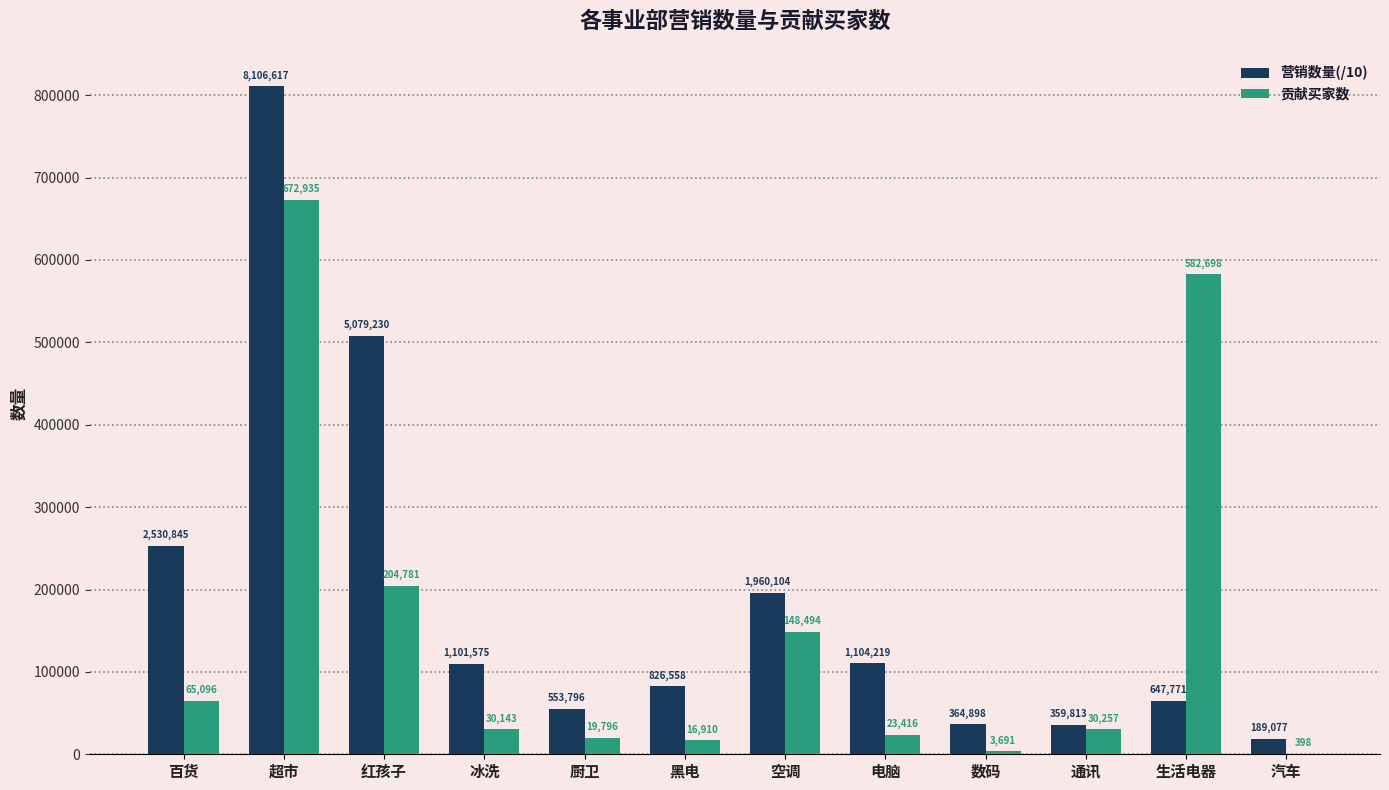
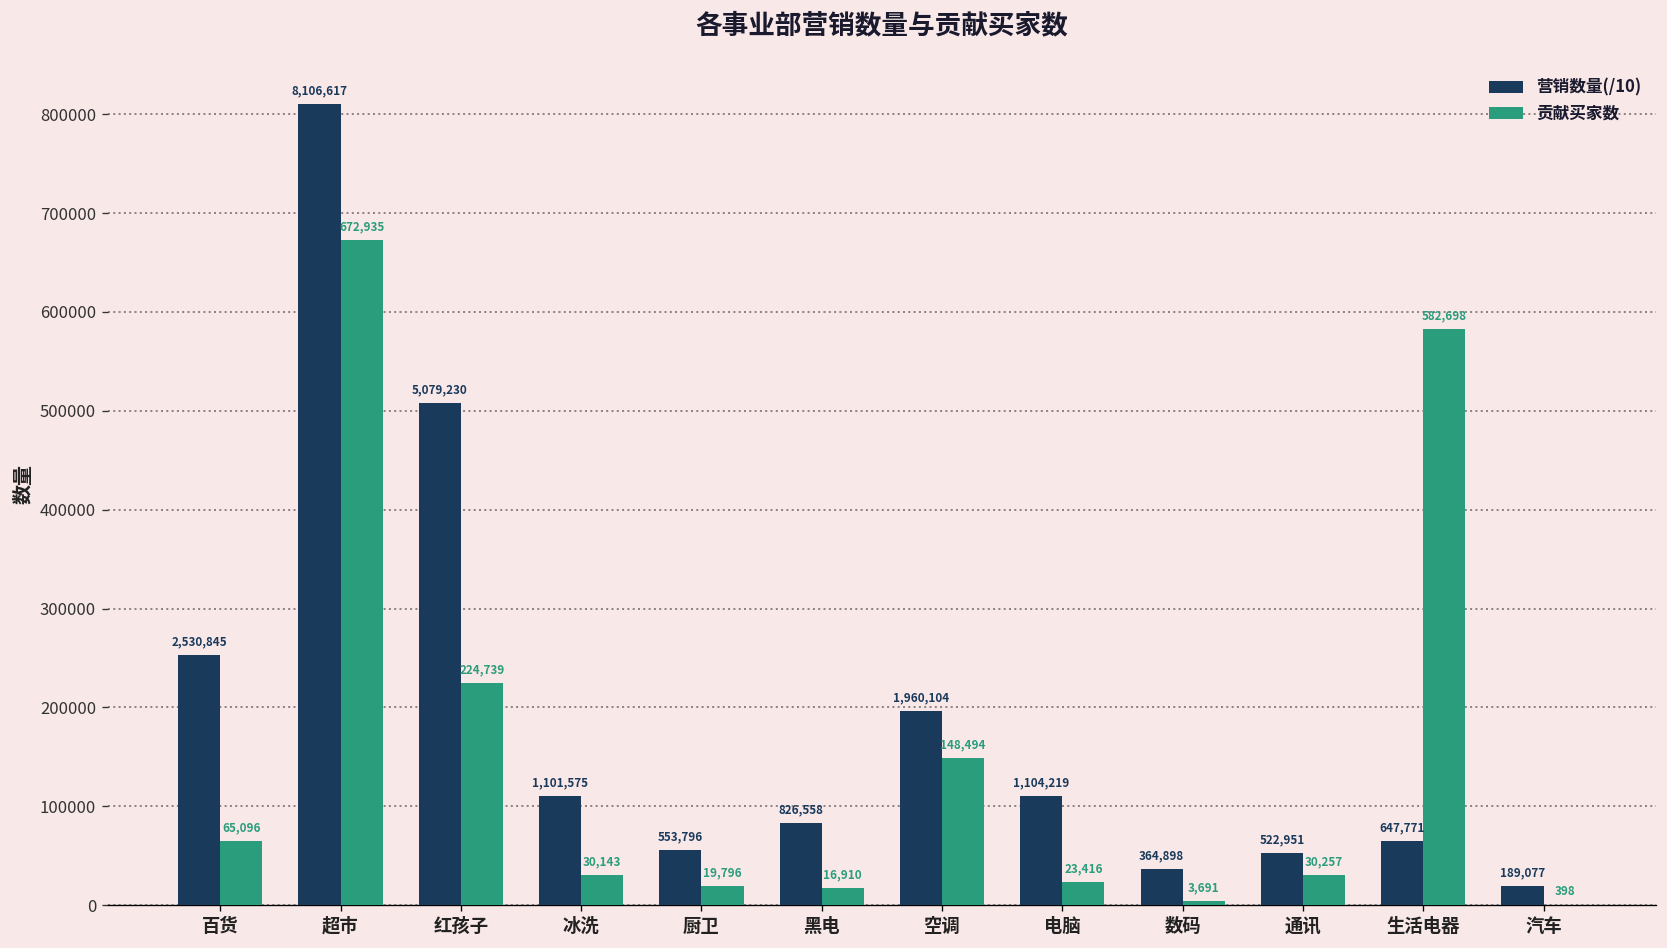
贡献买家数, 红孩子: 204,781 -> 224,739
营销数量(/10), 通讯: 359,813 -> 522,951
